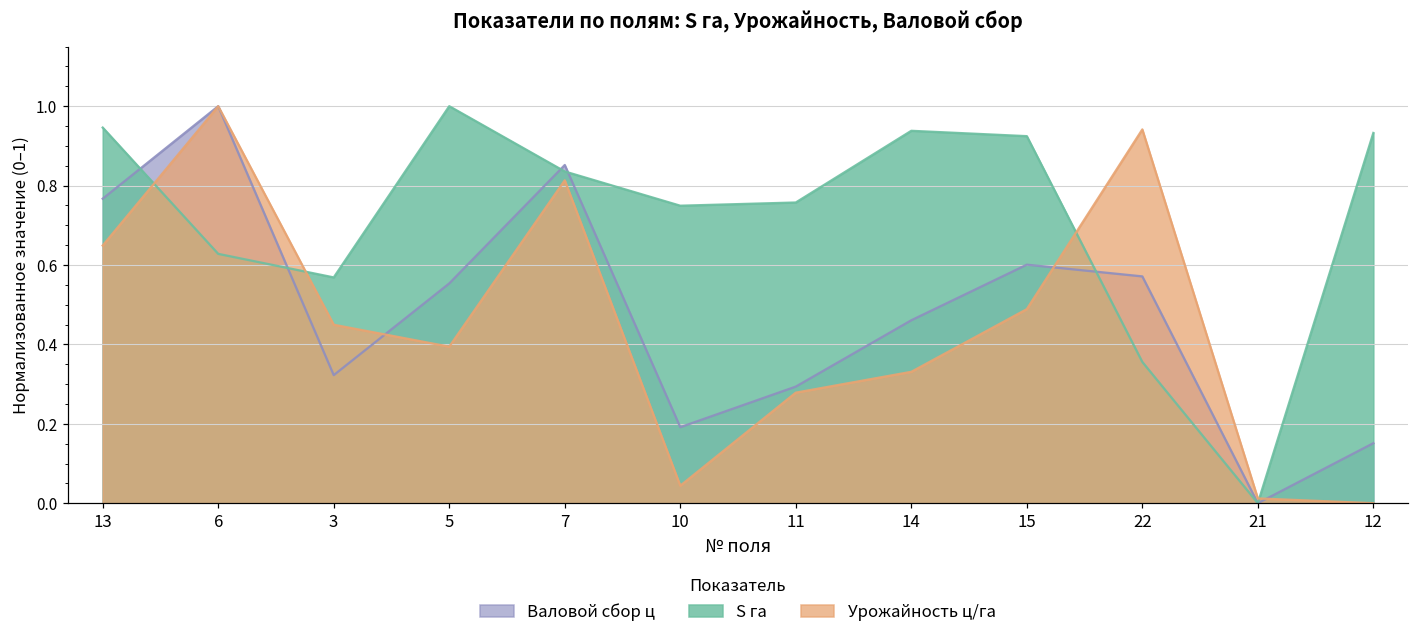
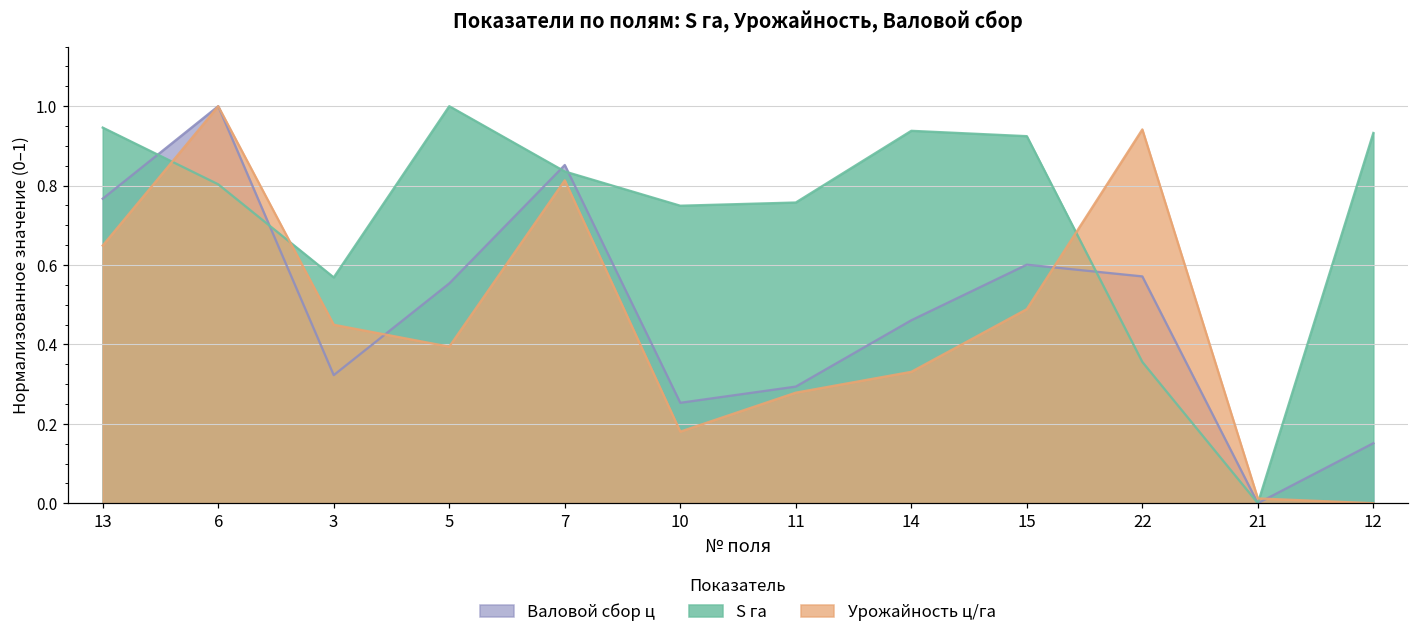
S га, 6: 0.63 -> 0.80
Валовой сбор ц, 10: 0.19 -> 0.25
Урожайность ц/га, 10: 0.04 -> 0.18
